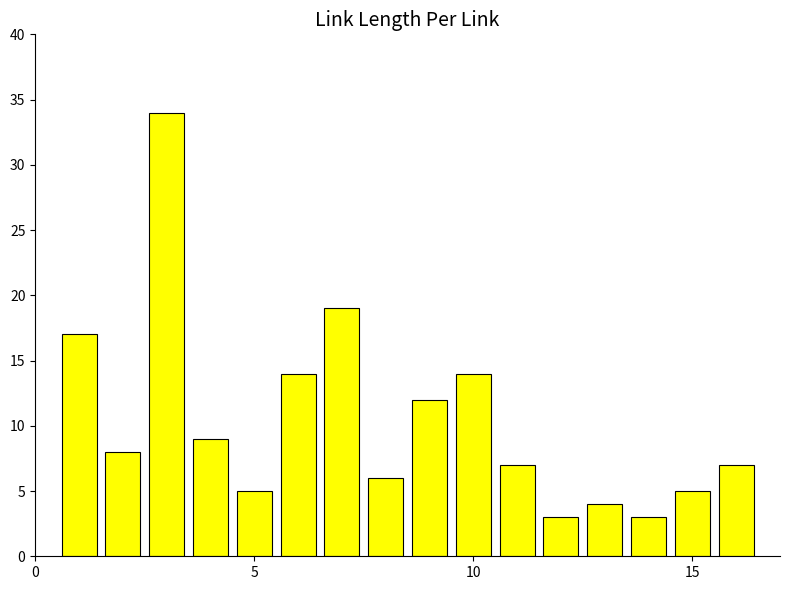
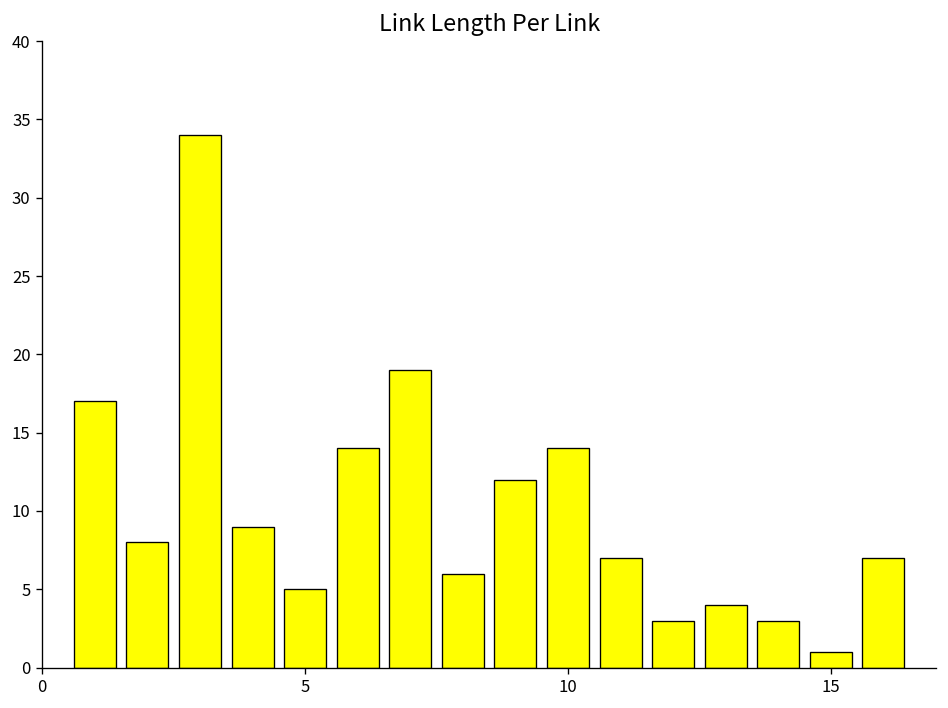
15: 5 -> 1
